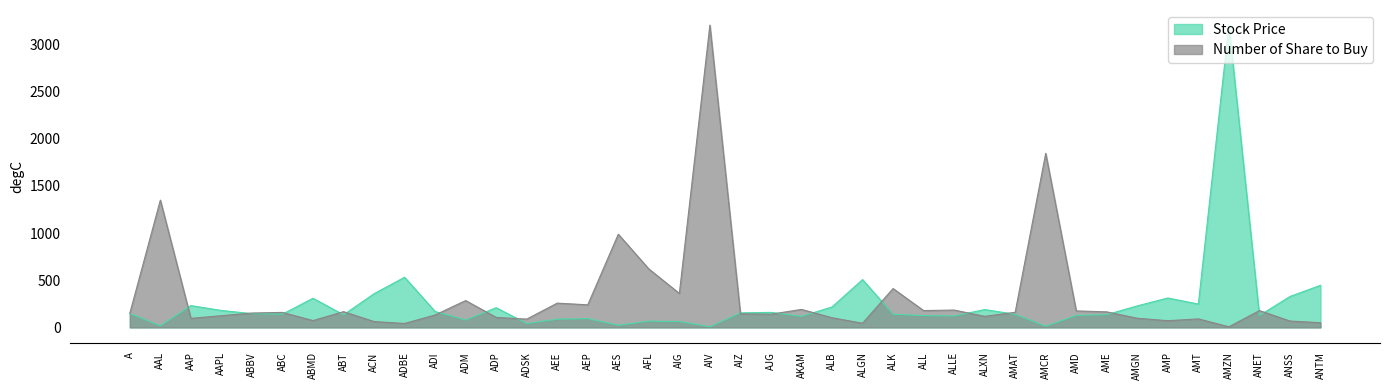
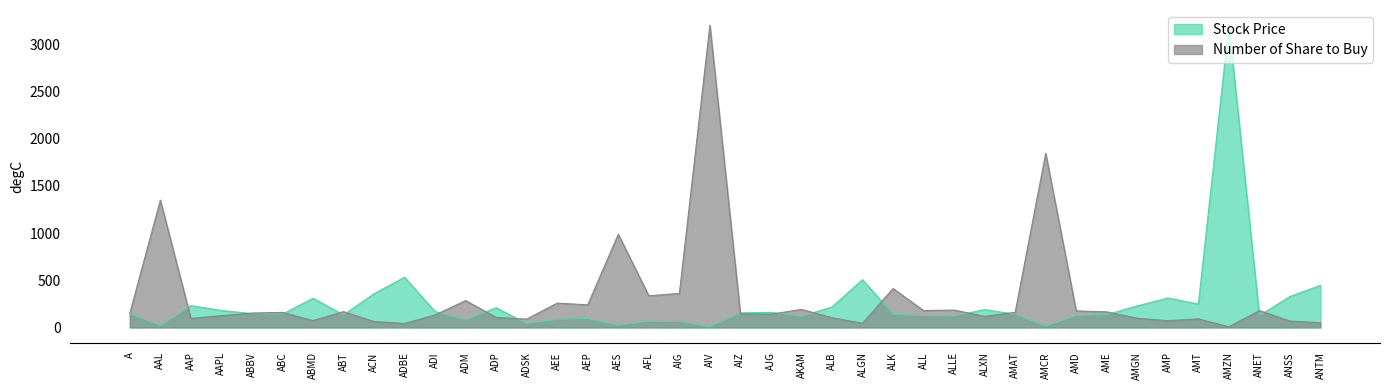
Number of Share to Buy, AFL: 600 -> 300
